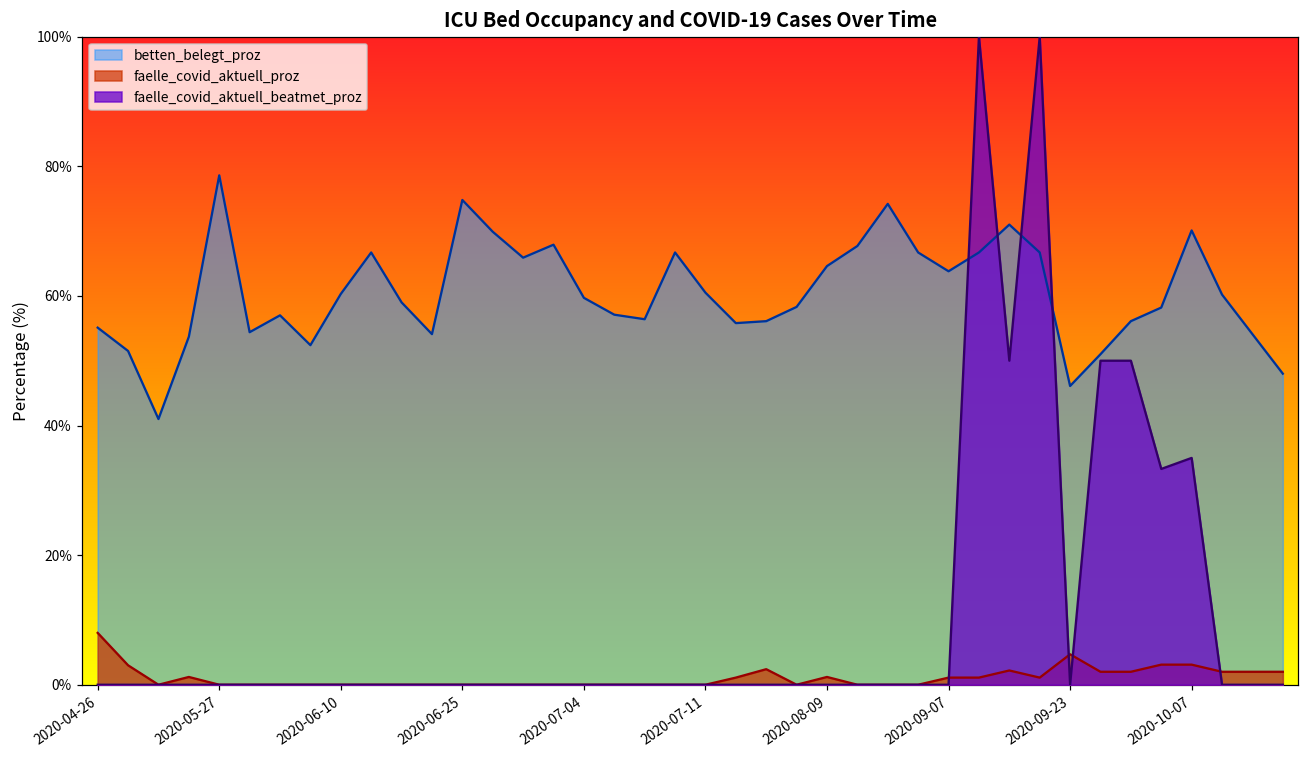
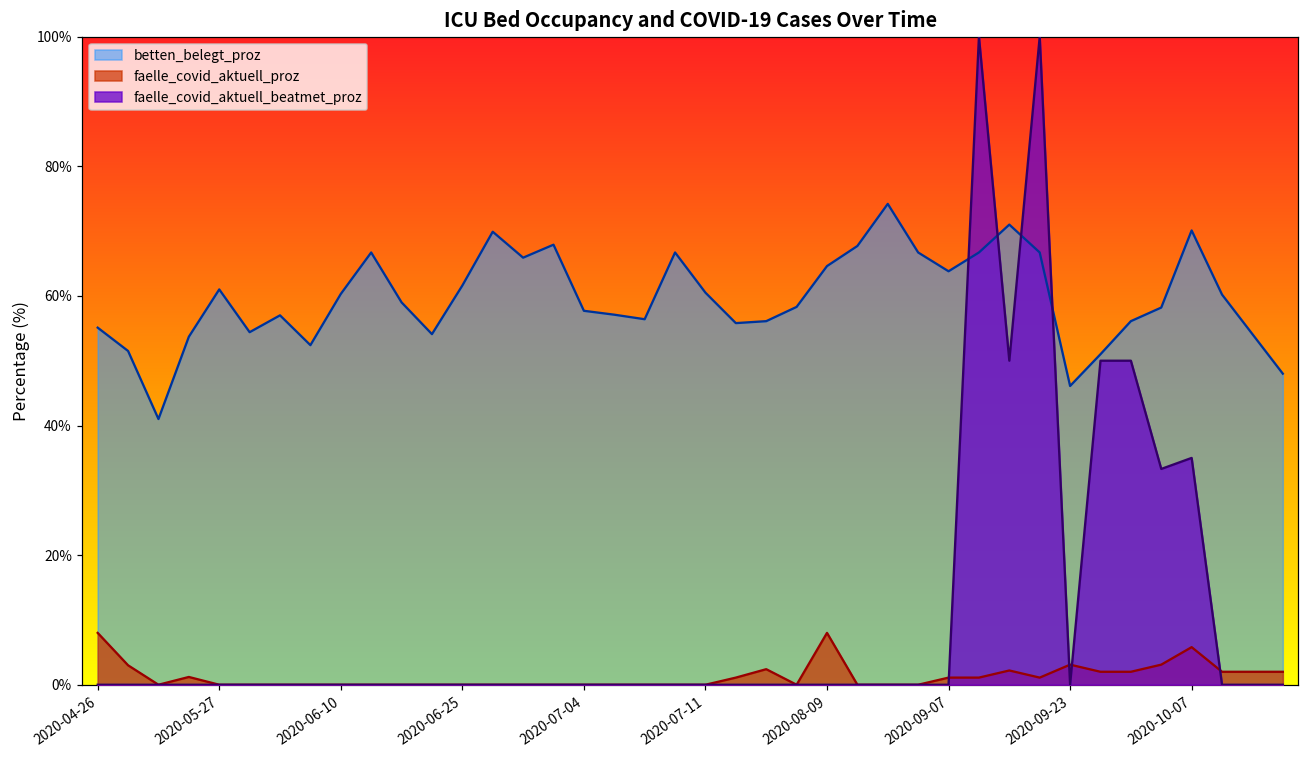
betten_belegt_proz, 2020-05-27: 79% -> 61%
betten_belegt_proz, 2020-06-25: 75% -> 62%
betten_belegt_proz, 2020-07-04: 60% -> 58%
faelle_covid_aktuell_proz, 2020-08-09: 1% -> 8%
faelle_covid_aktuell_proz, 2020-09-23: 5% -> 3%
faelle_covid_aktuell_proz, 2020-10-07: 3% -> 6%
